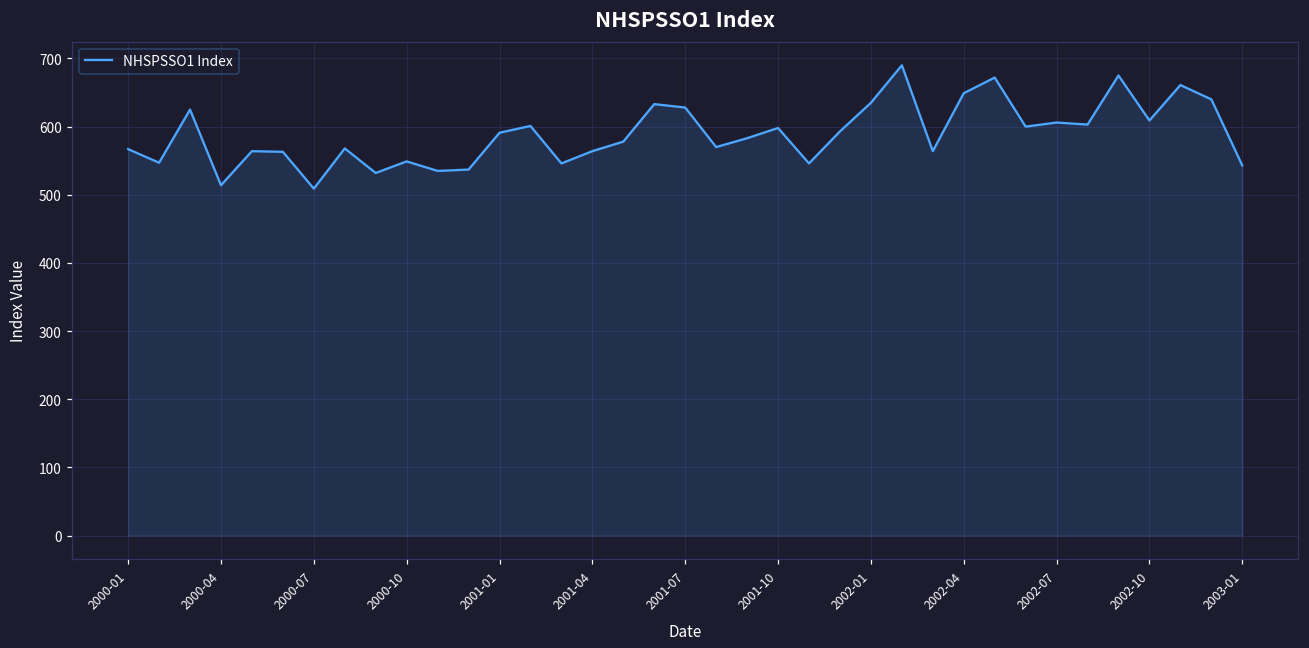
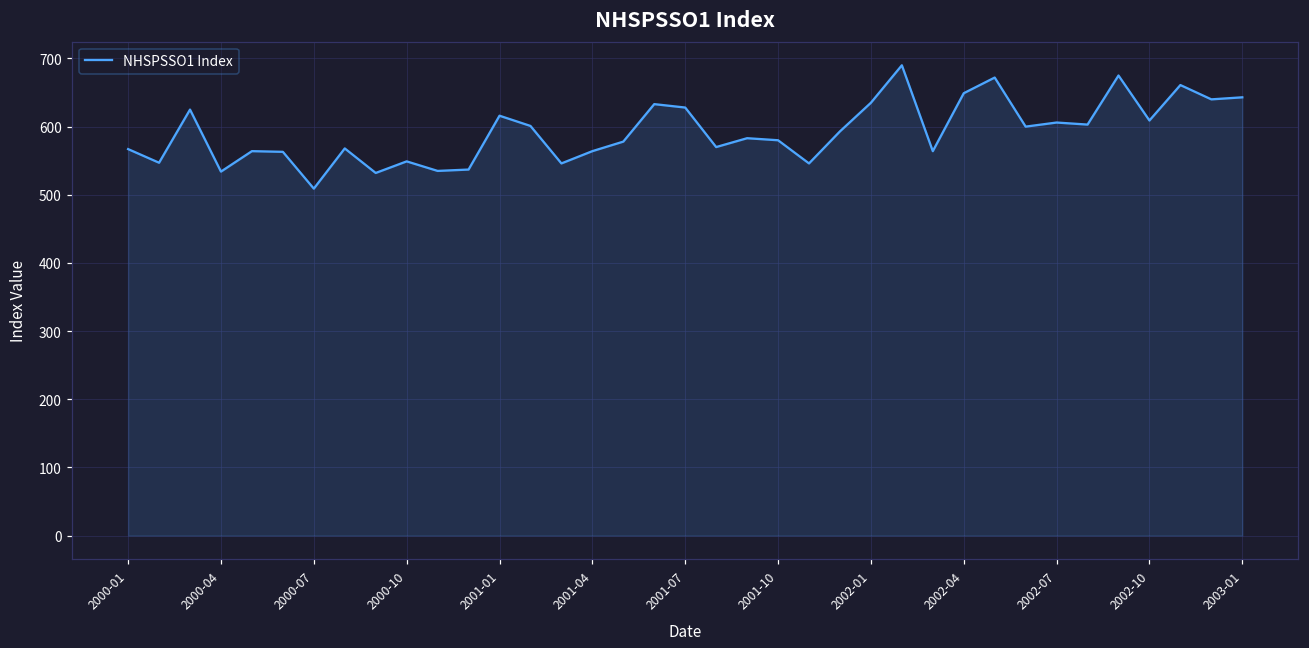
2000-04: 510 -> 530
2001-01: 590 -> 620
2001-10: 600 -> 580
2003-01: 540 -> 640
